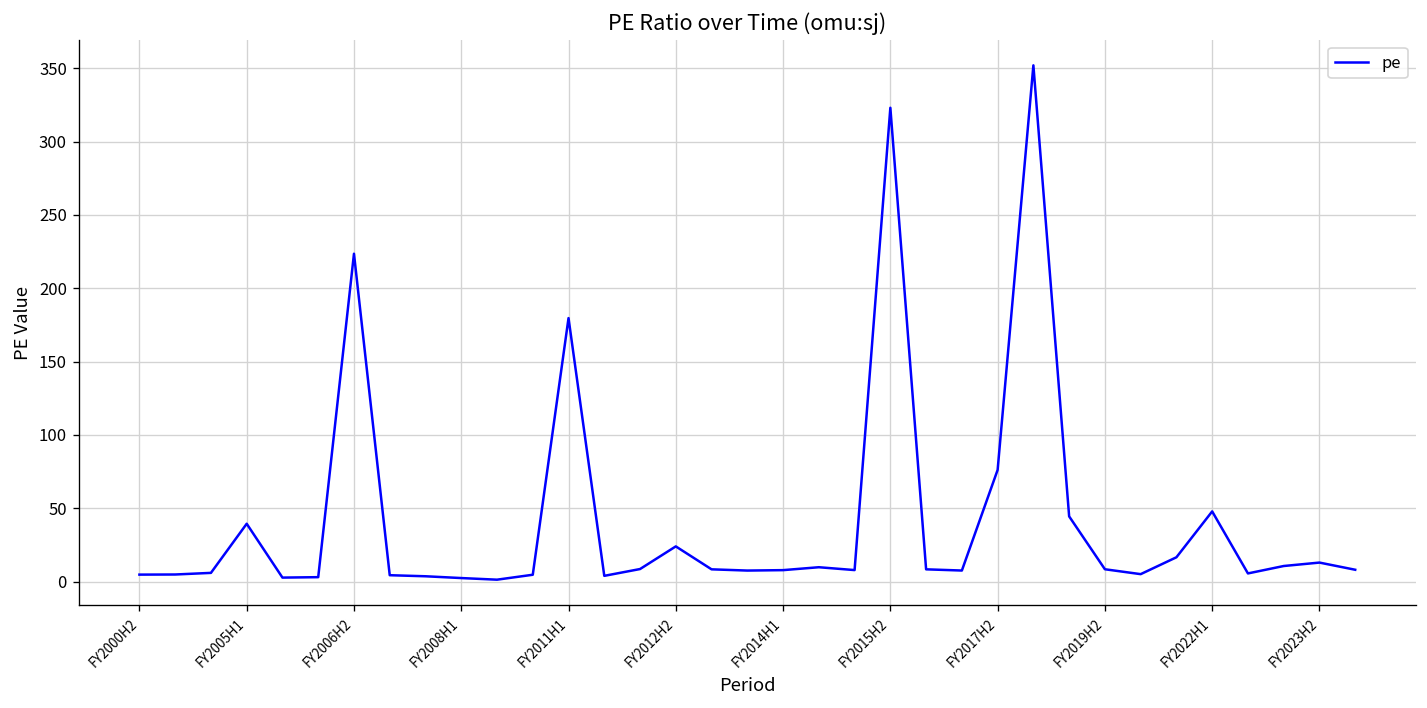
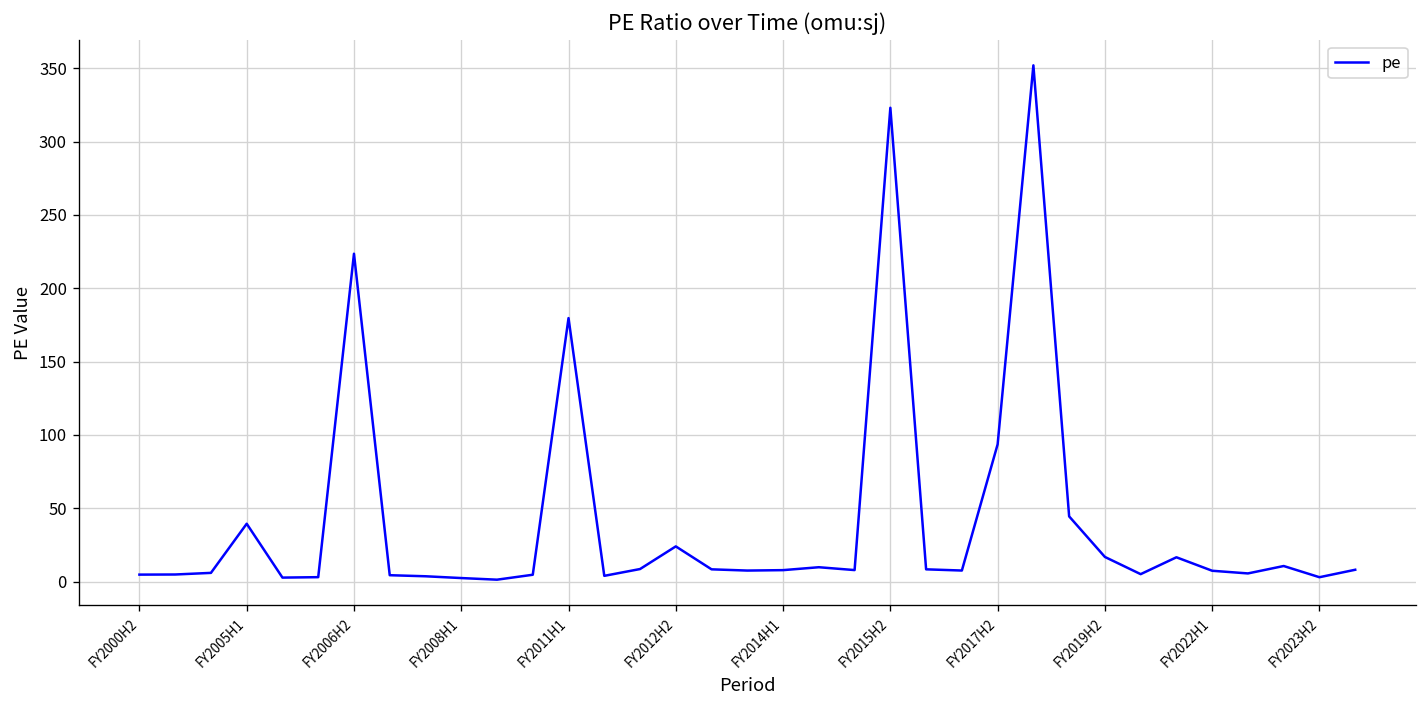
FY2017H2: 76 -> 94
FY2019H2: 8 -> 17
FY2022H1: 48 -> 7
FY2023H2: 13 -> 3
